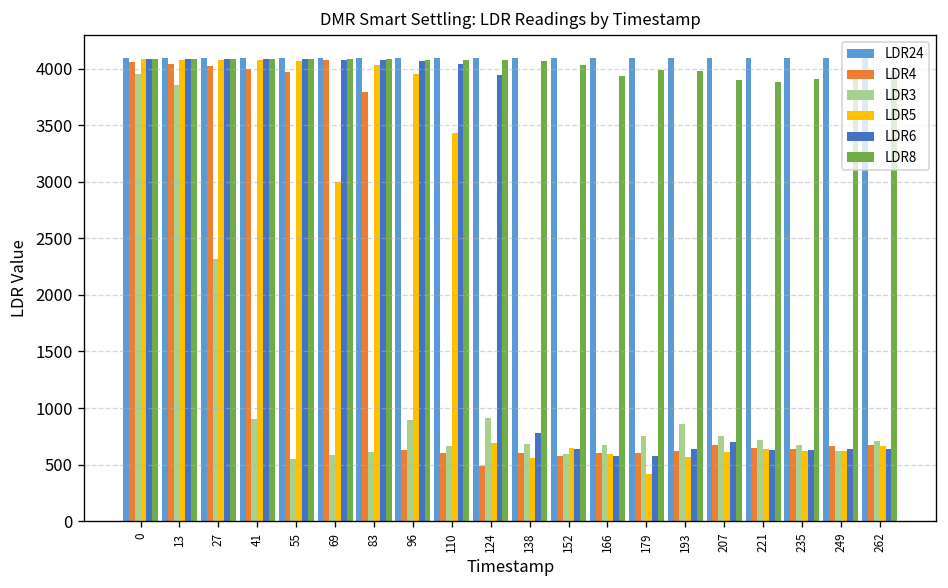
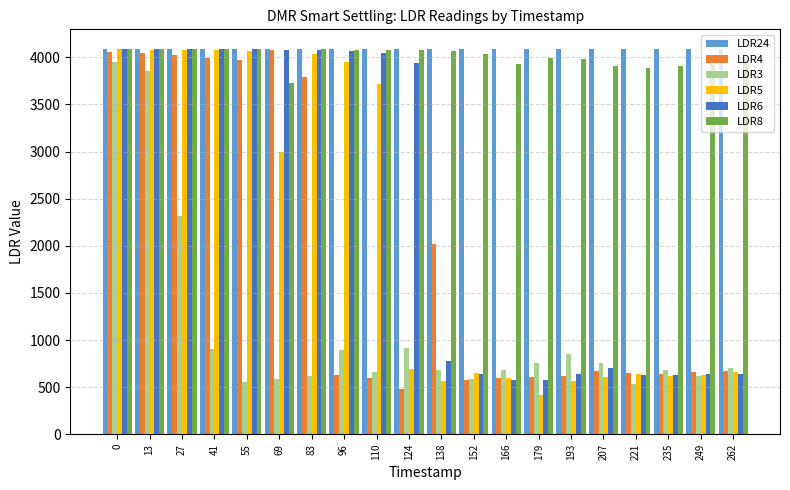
LDR8, 69: 4100 -> 3700
LDR5, 110: 3400 -> 3700
LDR4, 138: 600 -> 2000
LDR3, 221: 700 -> 500
